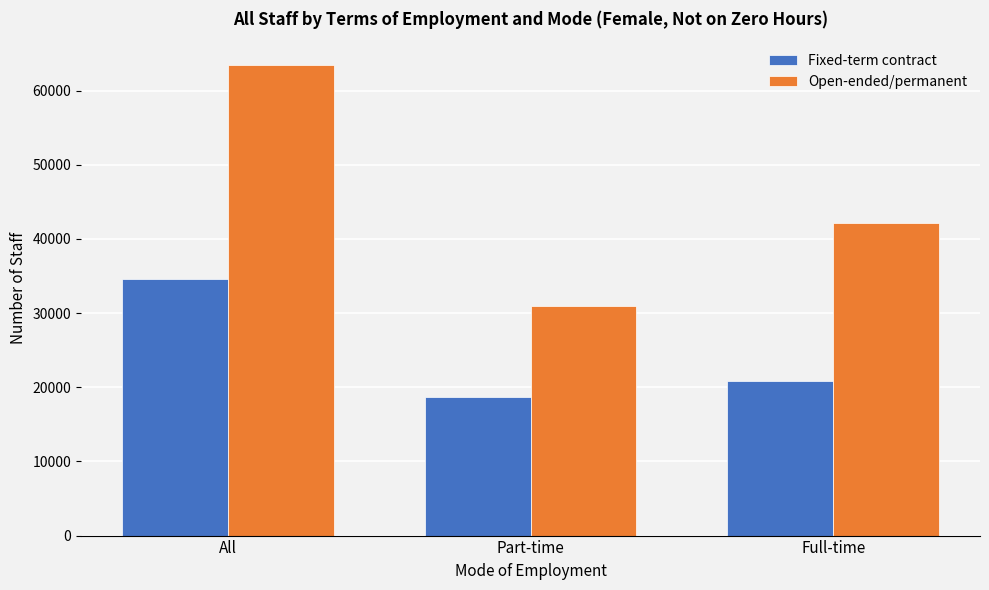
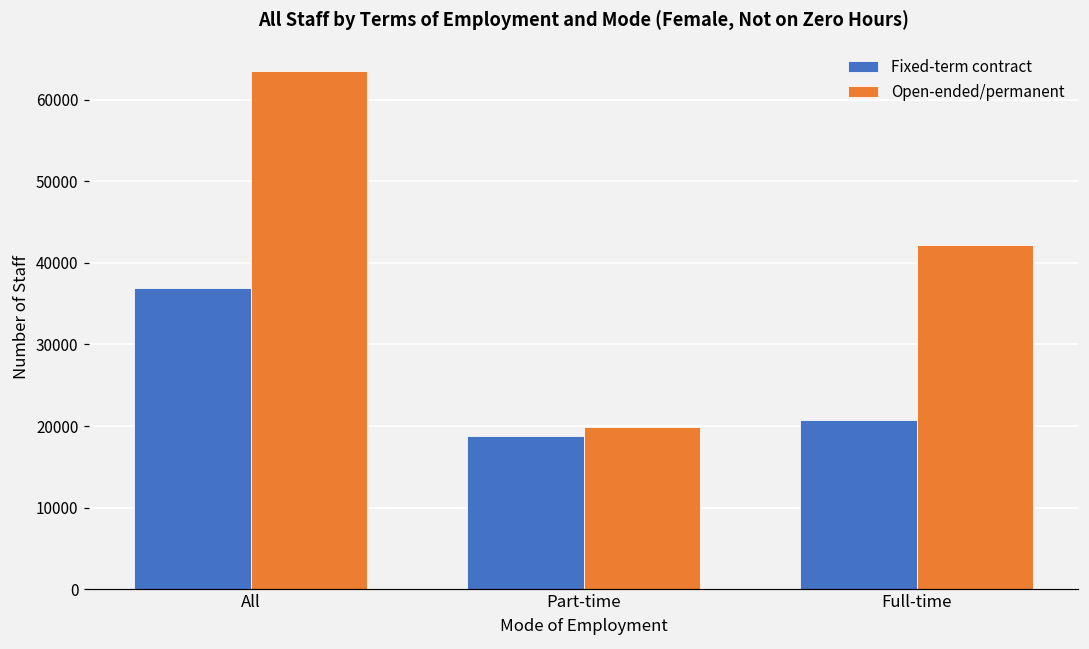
Fixed-term contract, All: 35000 -> 37000
Open-ended/permanent, Part-time: 31000 -> 20000
